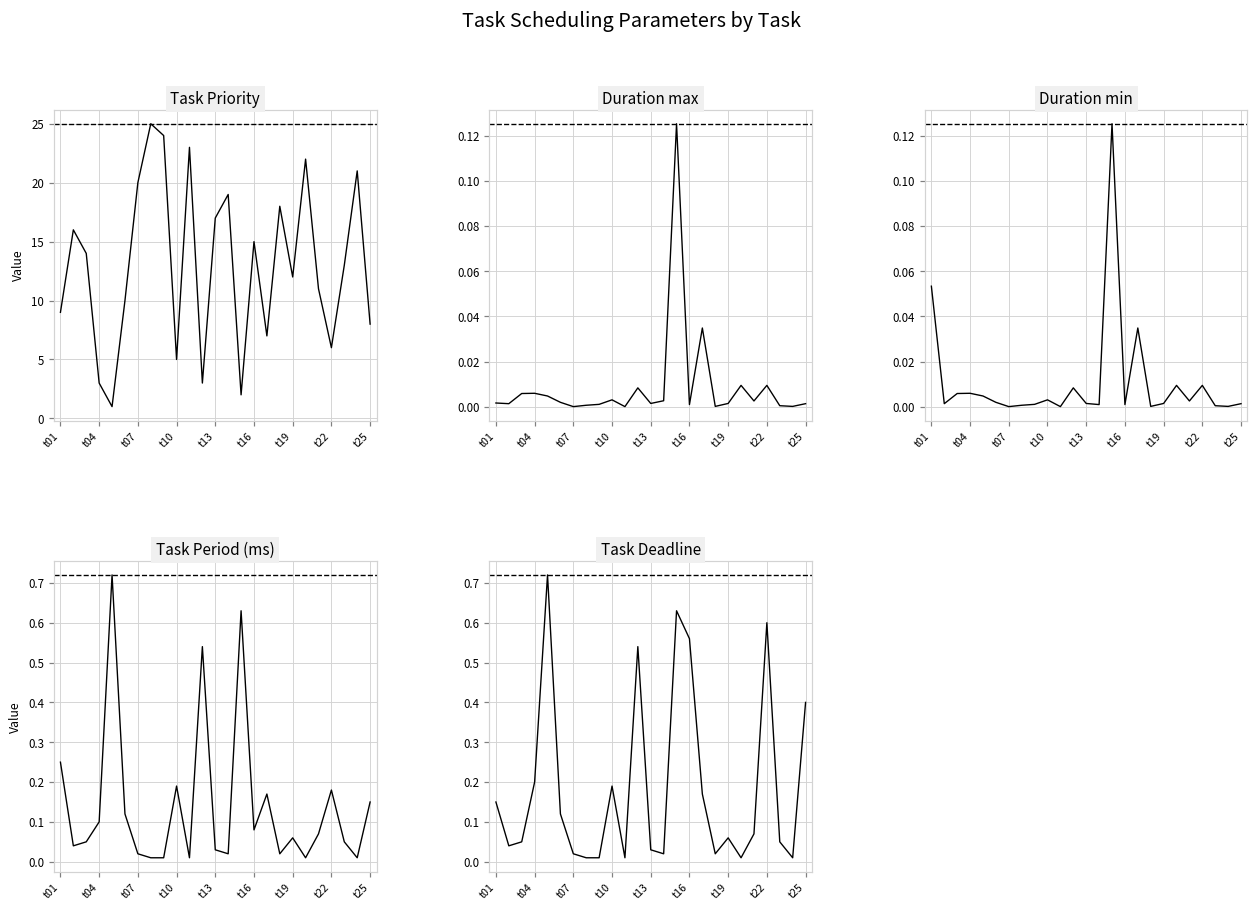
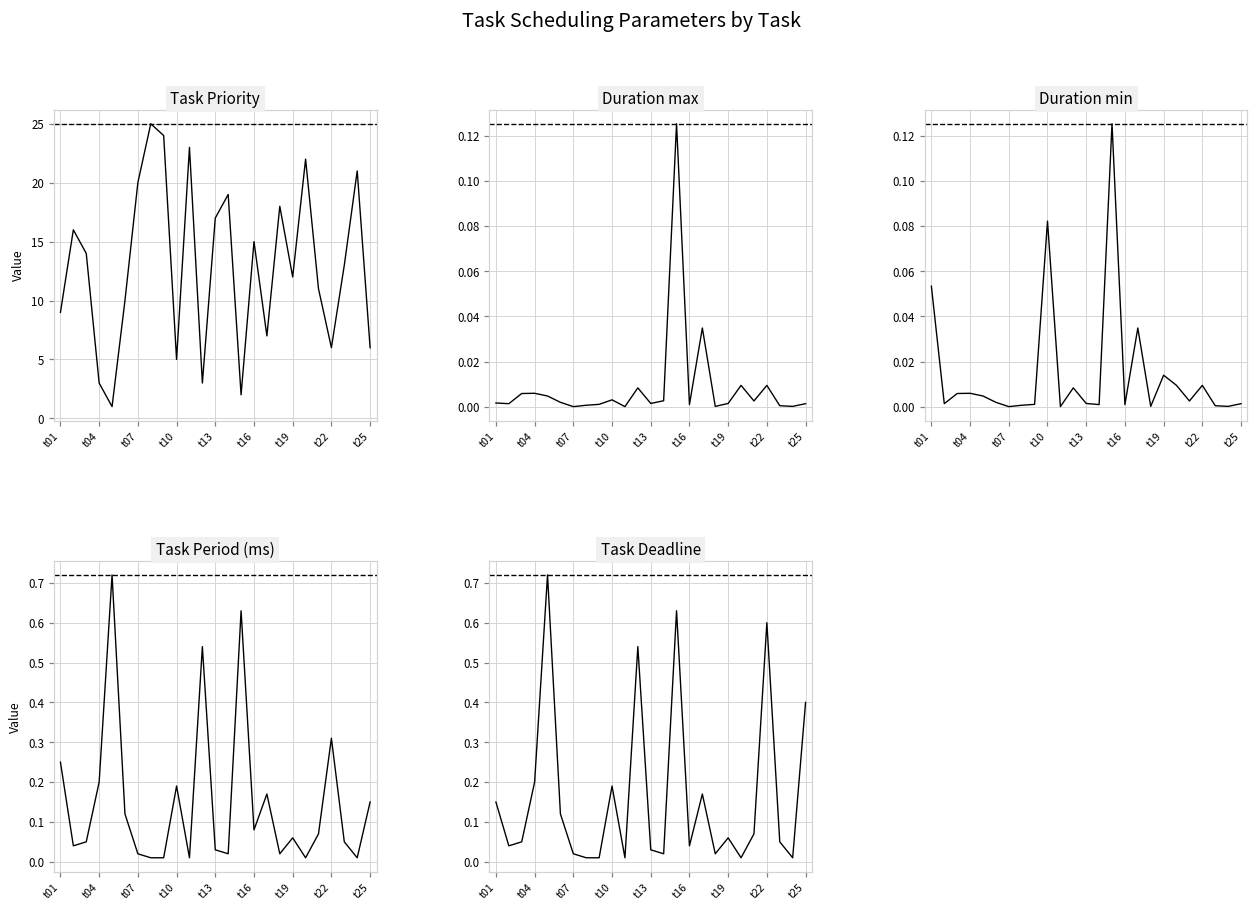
Task Priority, t25: 8 -> 6
Duration min, t10: 0.003 -> 0.082
Duration min, t19: 0.002 -> 0.014
Task Period (ms), t04: 0.1 -> 0.2
Task Period (ms), t22: 0.18 -> 0.31
Task Deadline, t16: 0.56 -> 0.04
